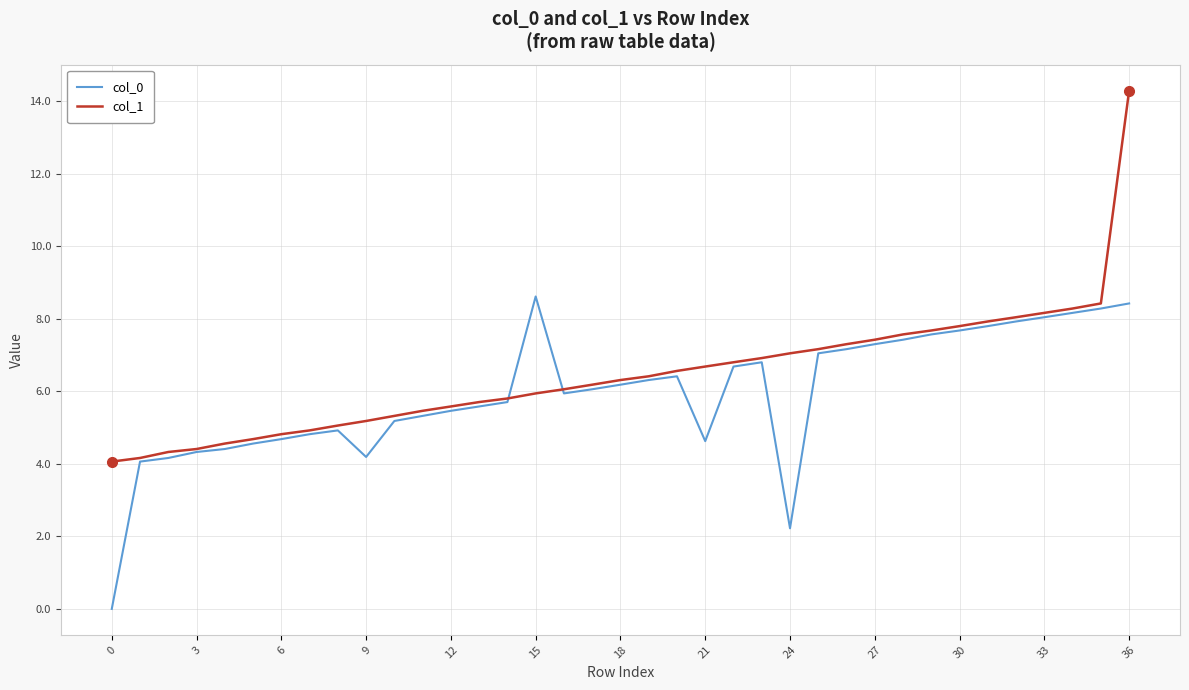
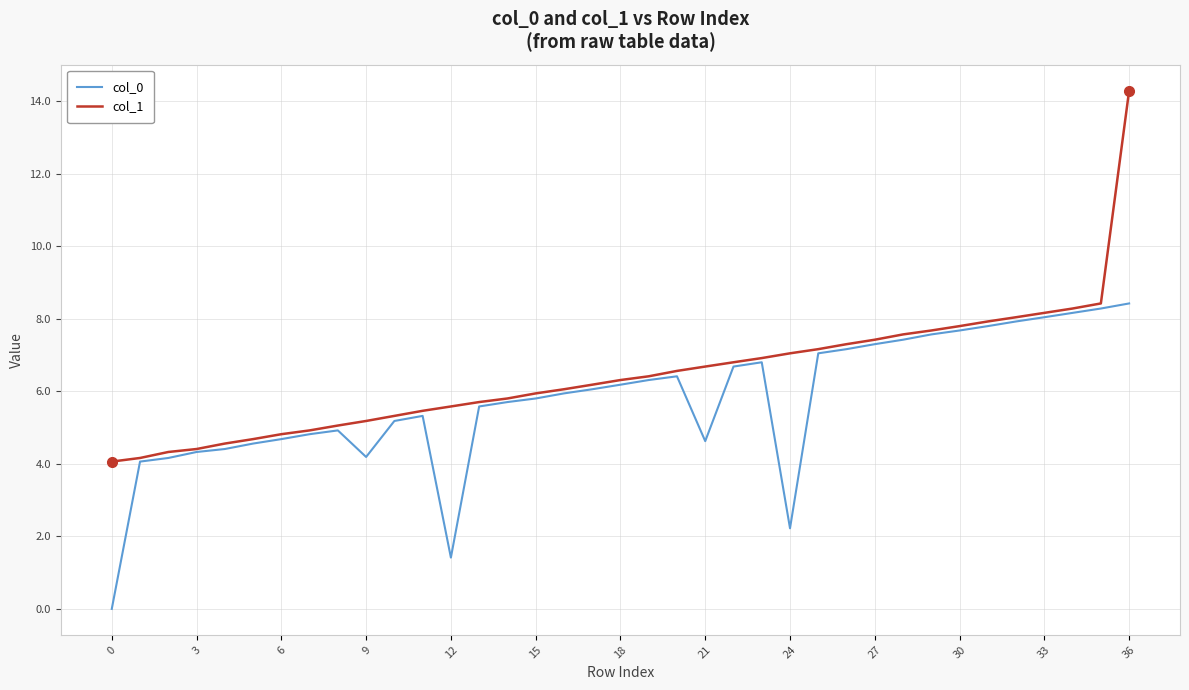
col_0, 12: 5.5 -> 1.4
col_0, 15: 8.6 -> 5.8
